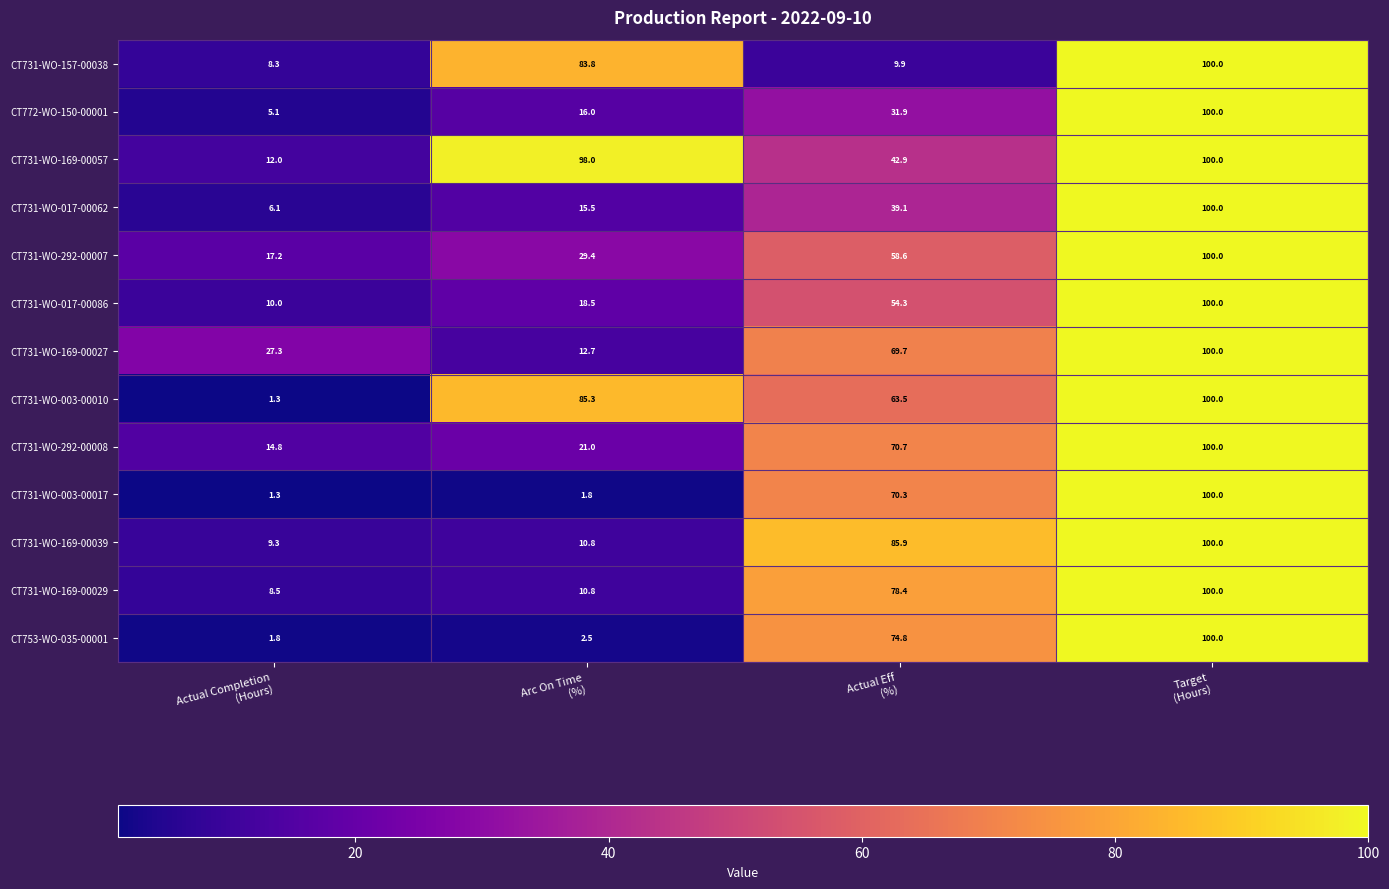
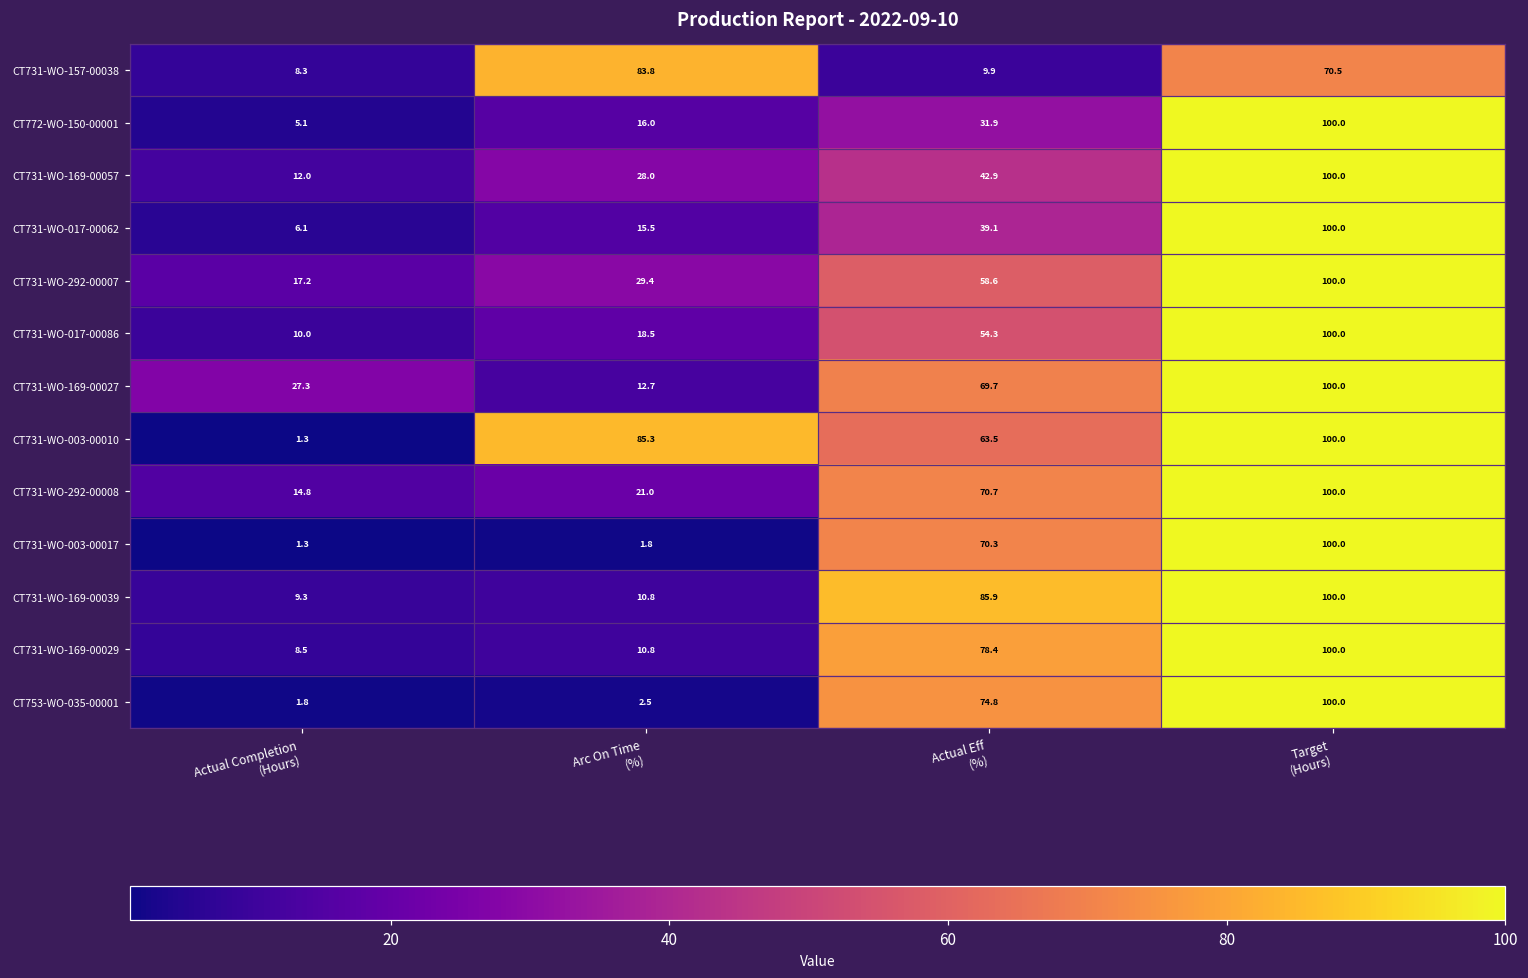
CT731-WO-157-00038, Target (Hours): 100.0 -> 70.5
CT731-WO-169-00057, Arc On Time (%): 98.0 -> 28.0
